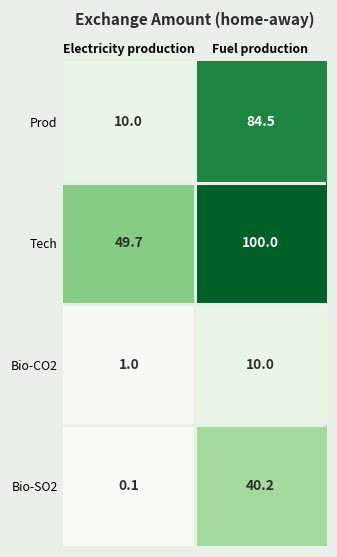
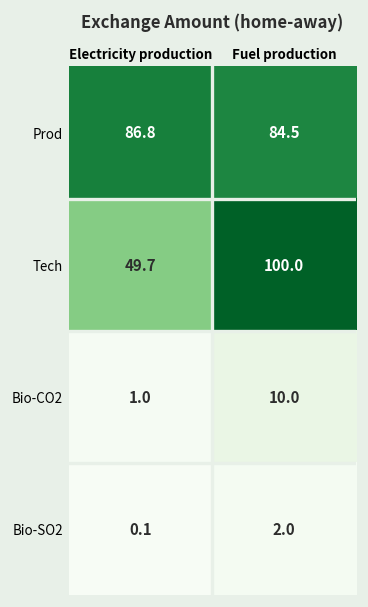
Prod, Electricity production: 10.0 -> 86.8
Bio-SO2, Fuel production: 40.2 -> 2.0
